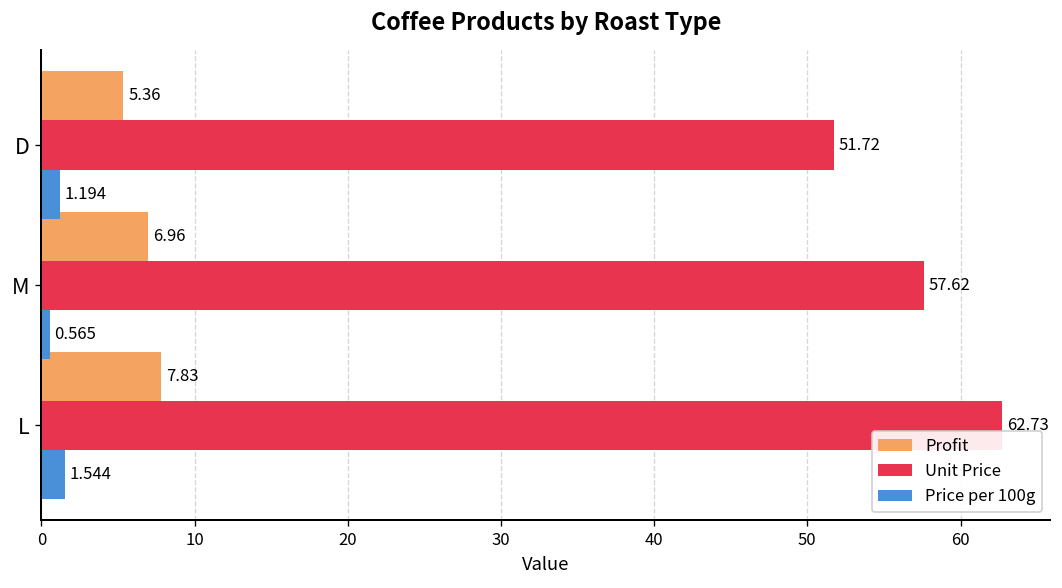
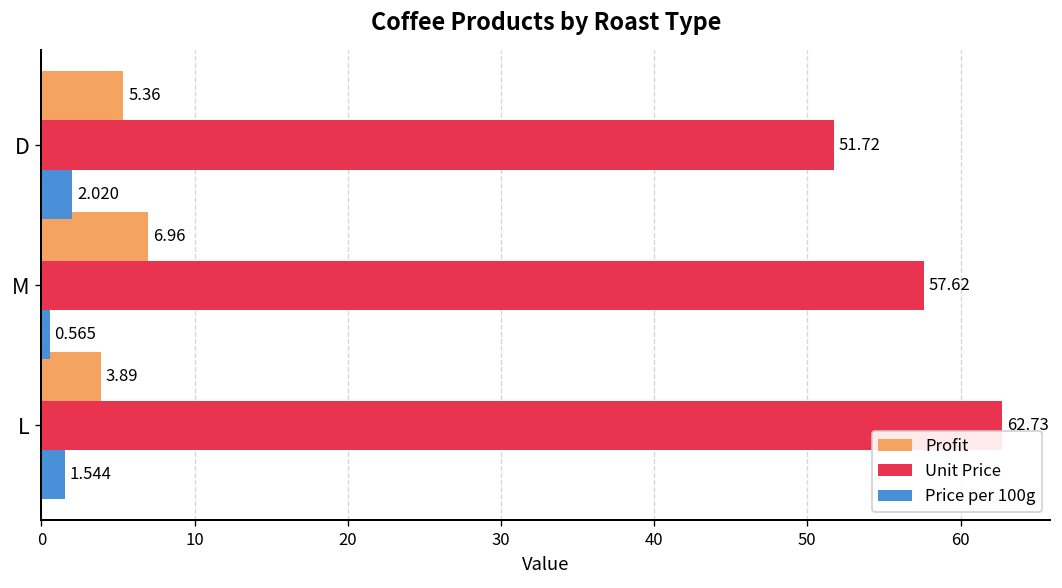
Price per 100g, D: 1.194 -> 2.020
Profit, L: 7.83 -> 3.89
